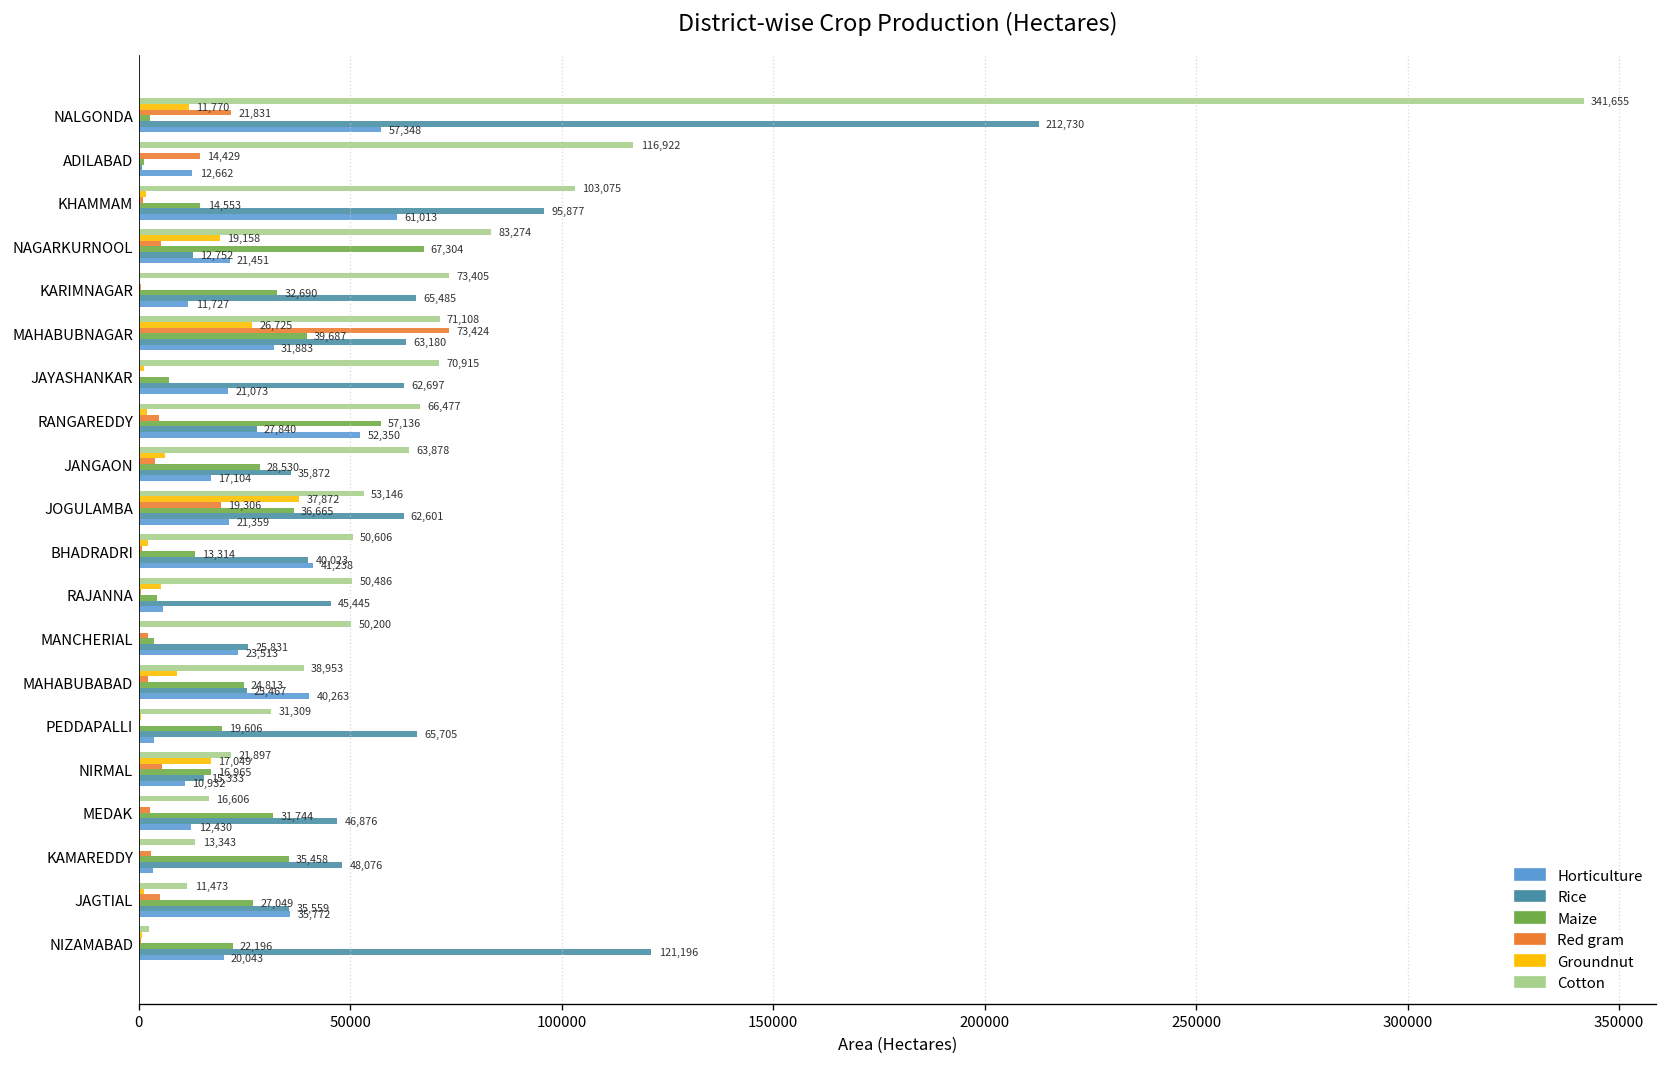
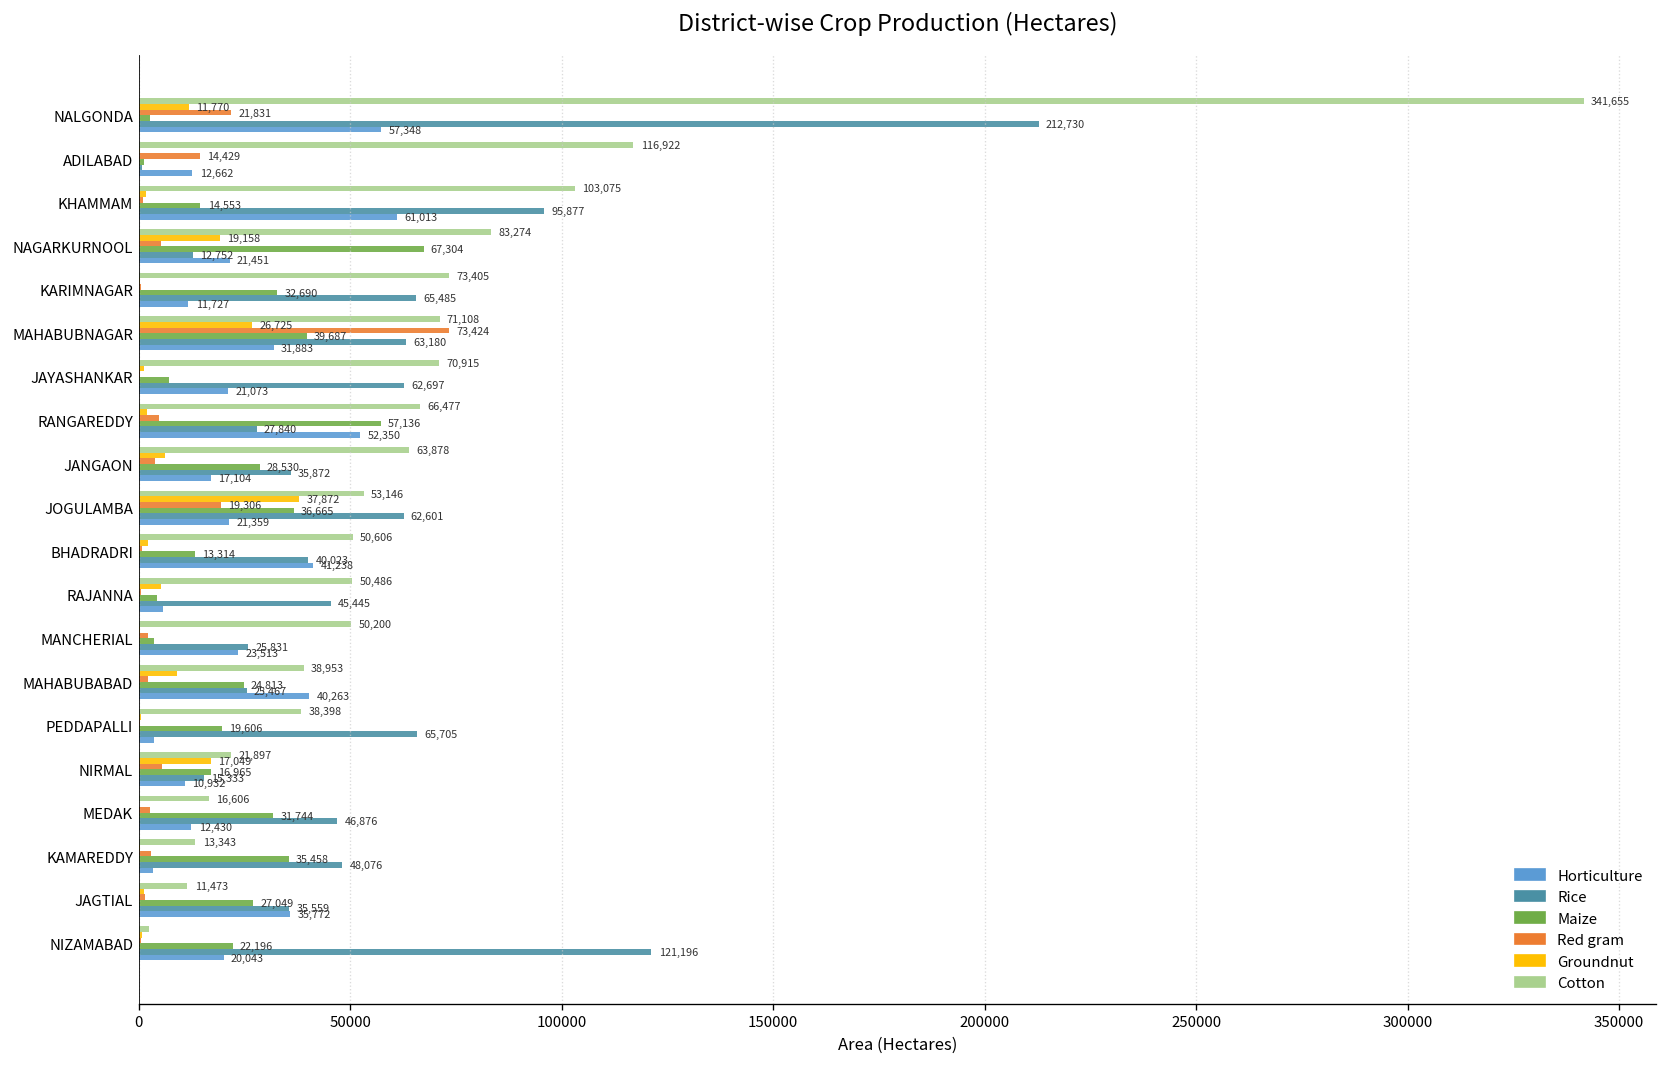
Cotton, PEDDAPALLI: 31,309 -> 38,398
Red gram, JAGTIAL: 5000 -> 1000
